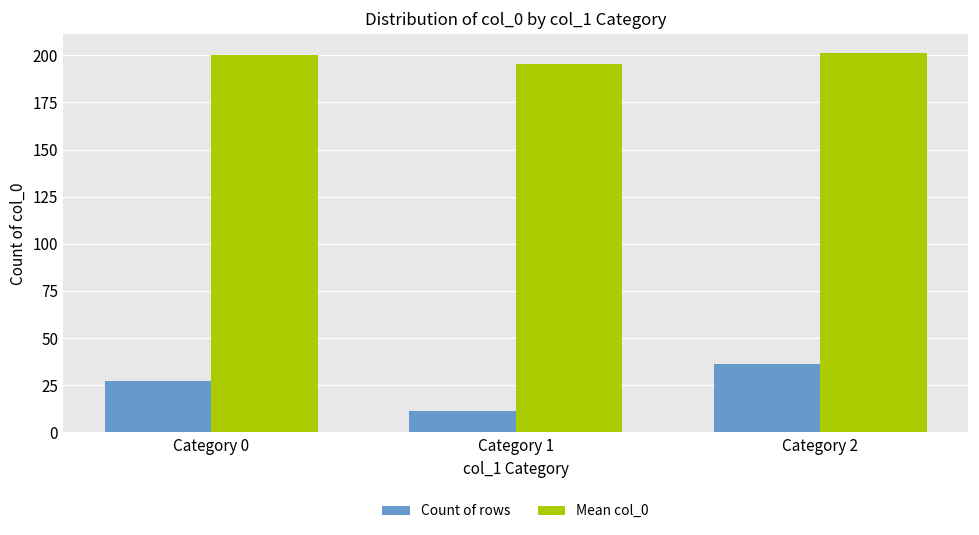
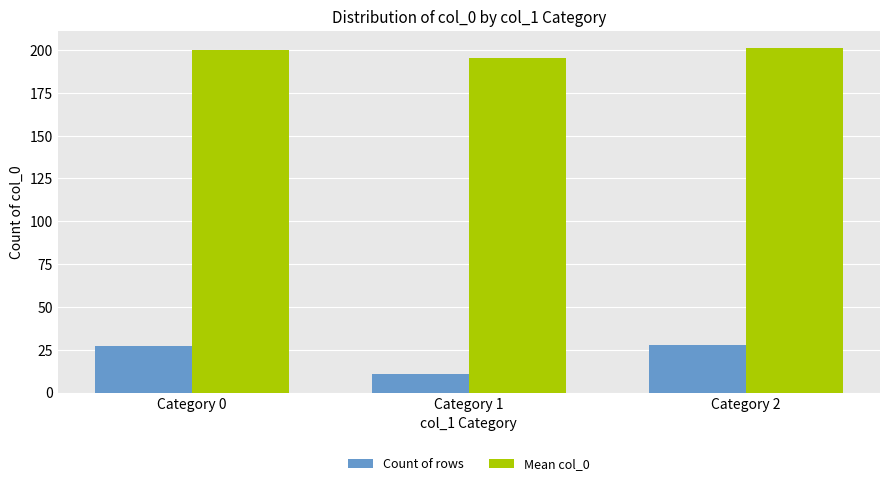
Count of rows, Category 2: 36 -> 28
